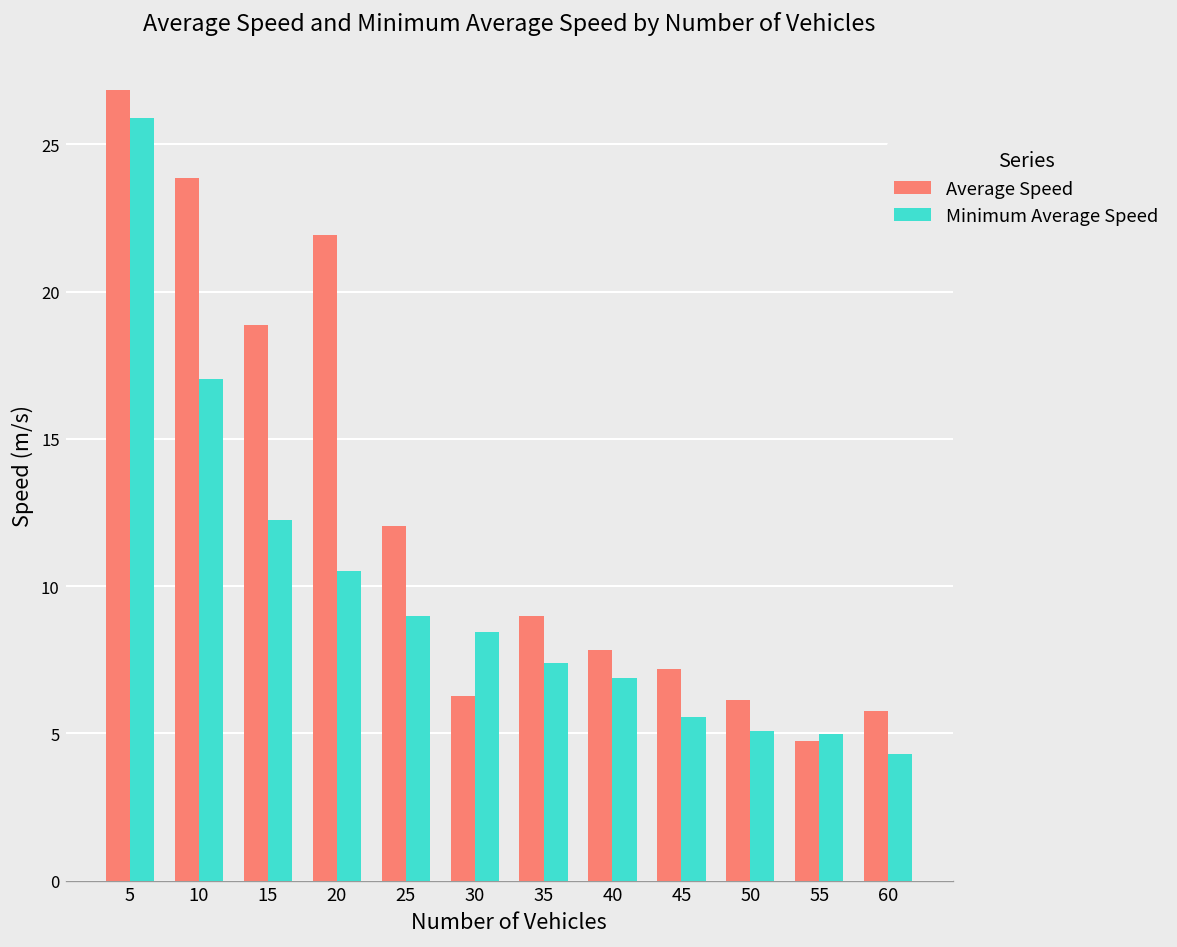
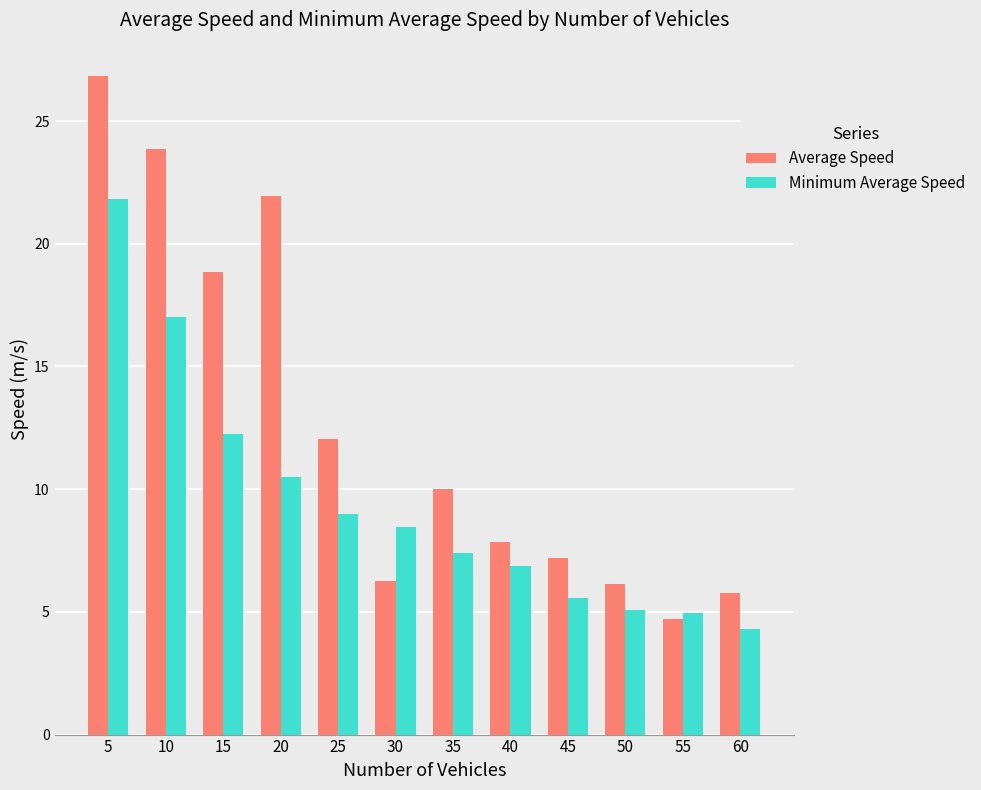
Minimum Average Speed, 5: 25.9 -> 21.8
Average Speed, 35: 9.0 -> 10.0
